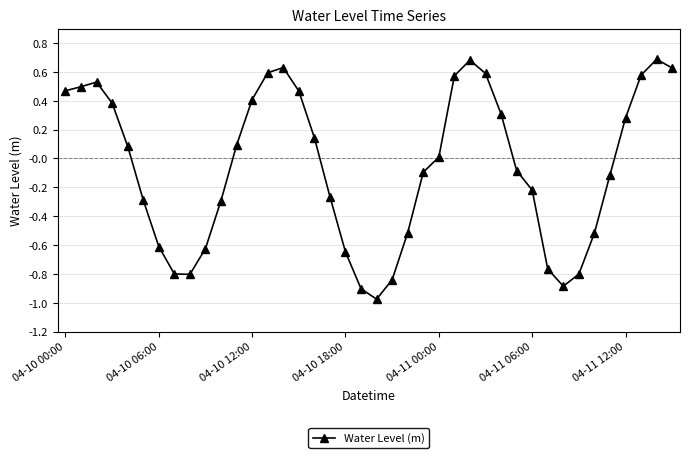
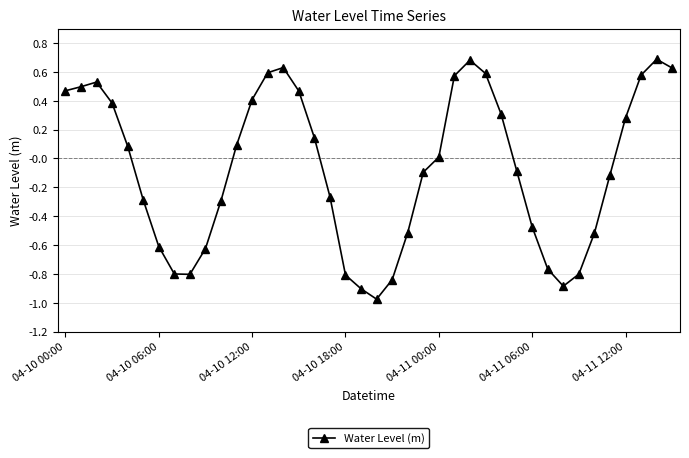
04-10 18:00: -0.65 -> -0.81
04-11 06:00: -0.22 -> -0.47
